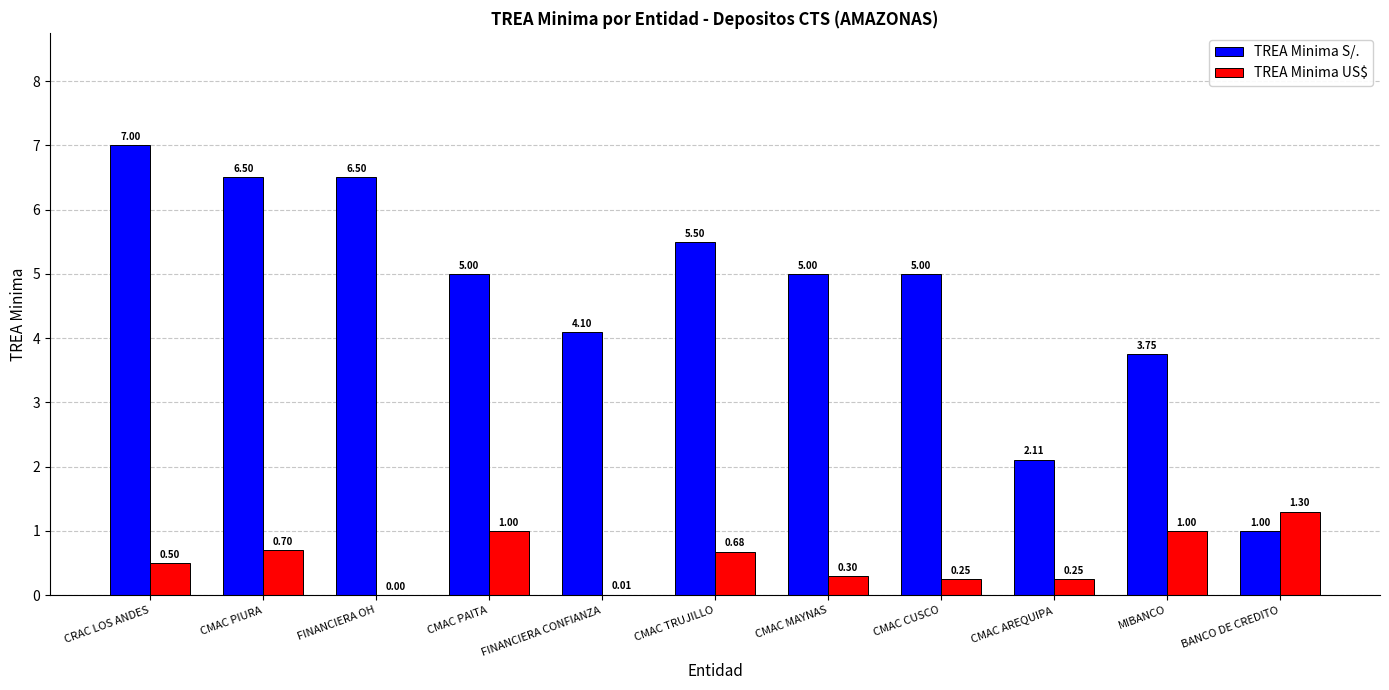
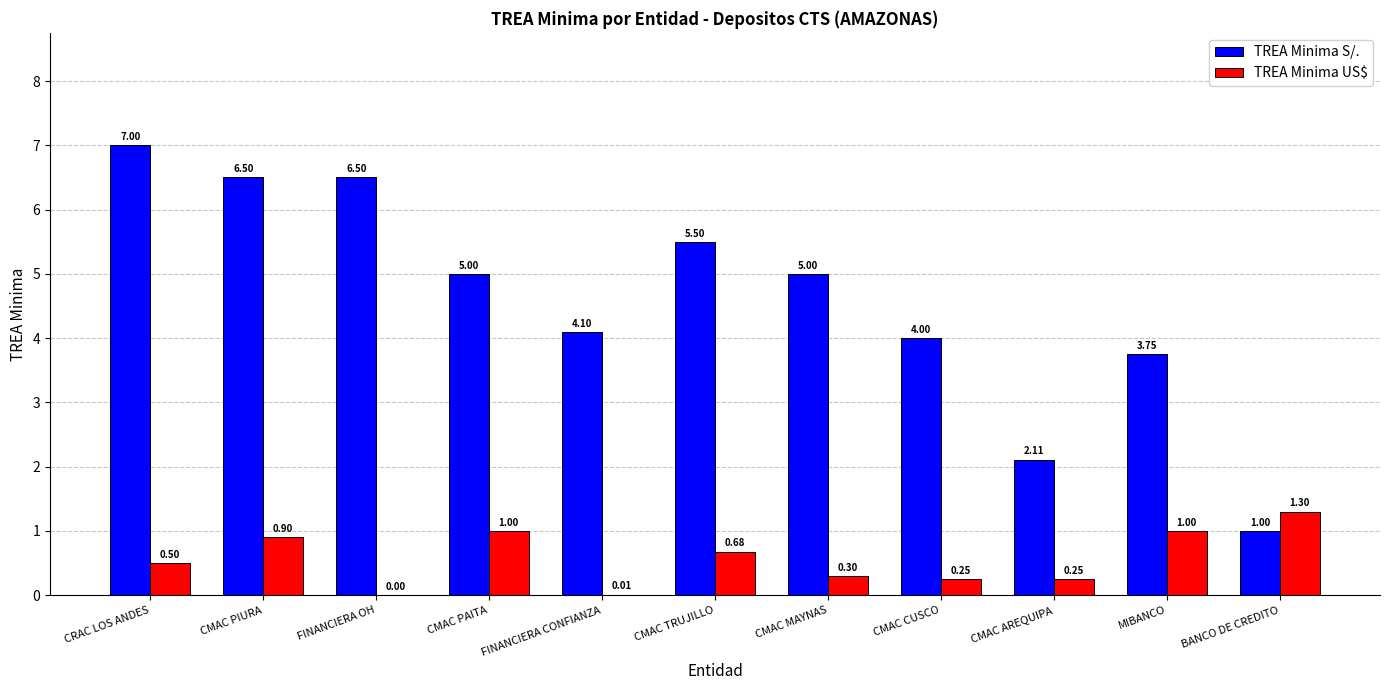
TREA Minima US$, CMAC PIURA: 0.70 -> 0.90
TREA Minima S/., CMAC CUSCO: 5.00 -> 4.00
